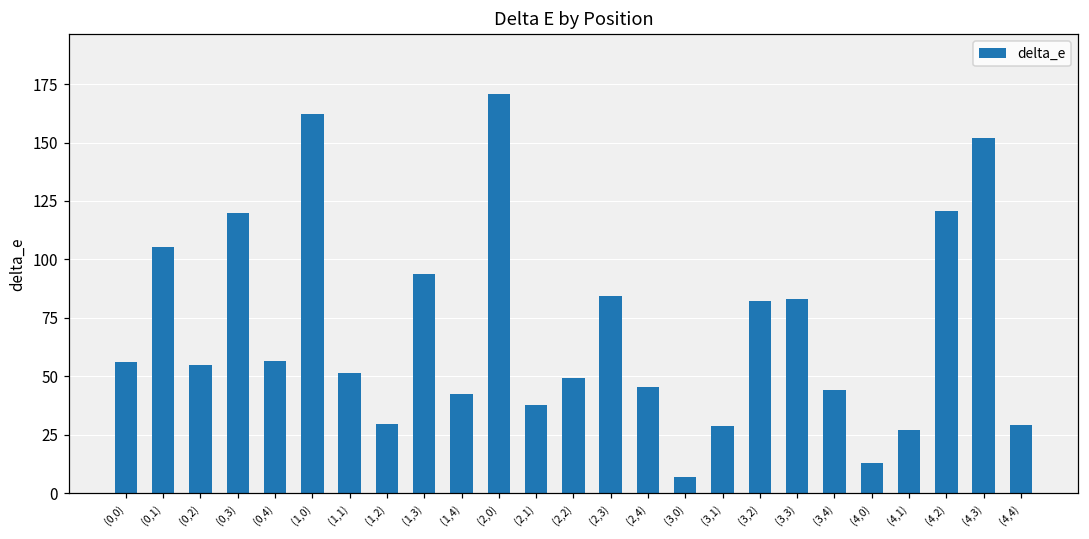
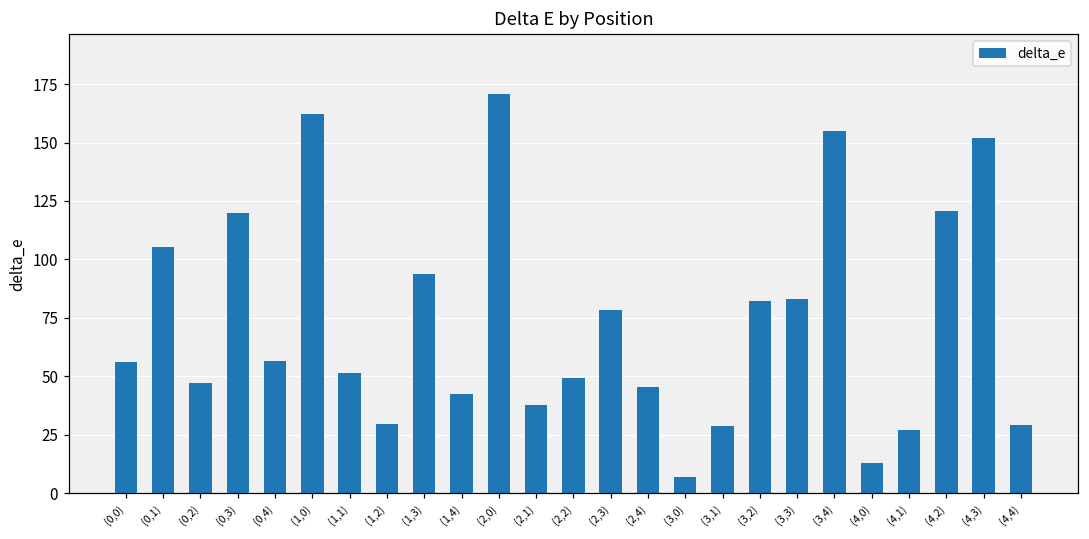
(0,2): 55 -> 47
(2,3): 84 -> 78
(3,4): 44 -> 155
